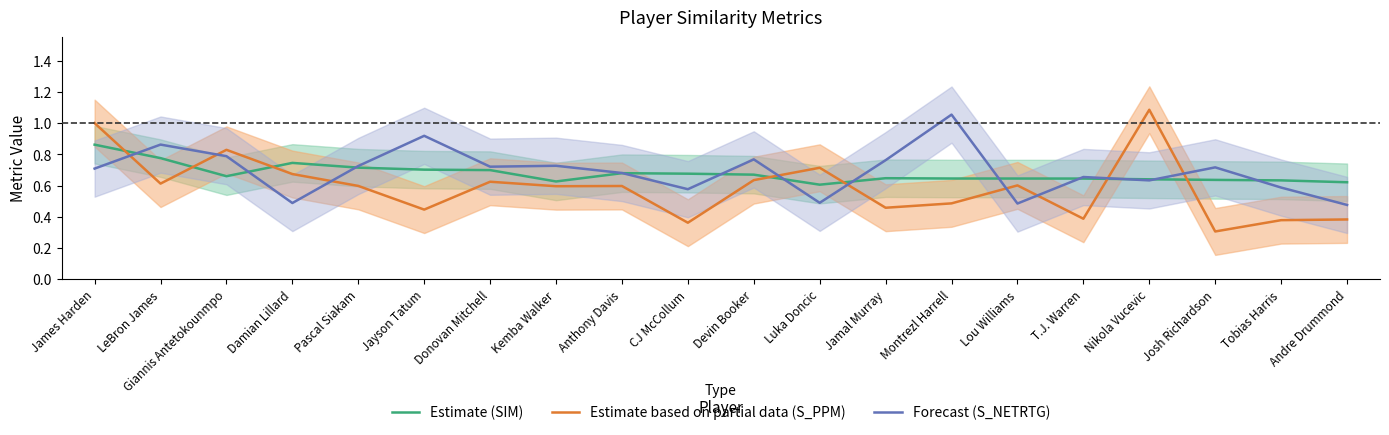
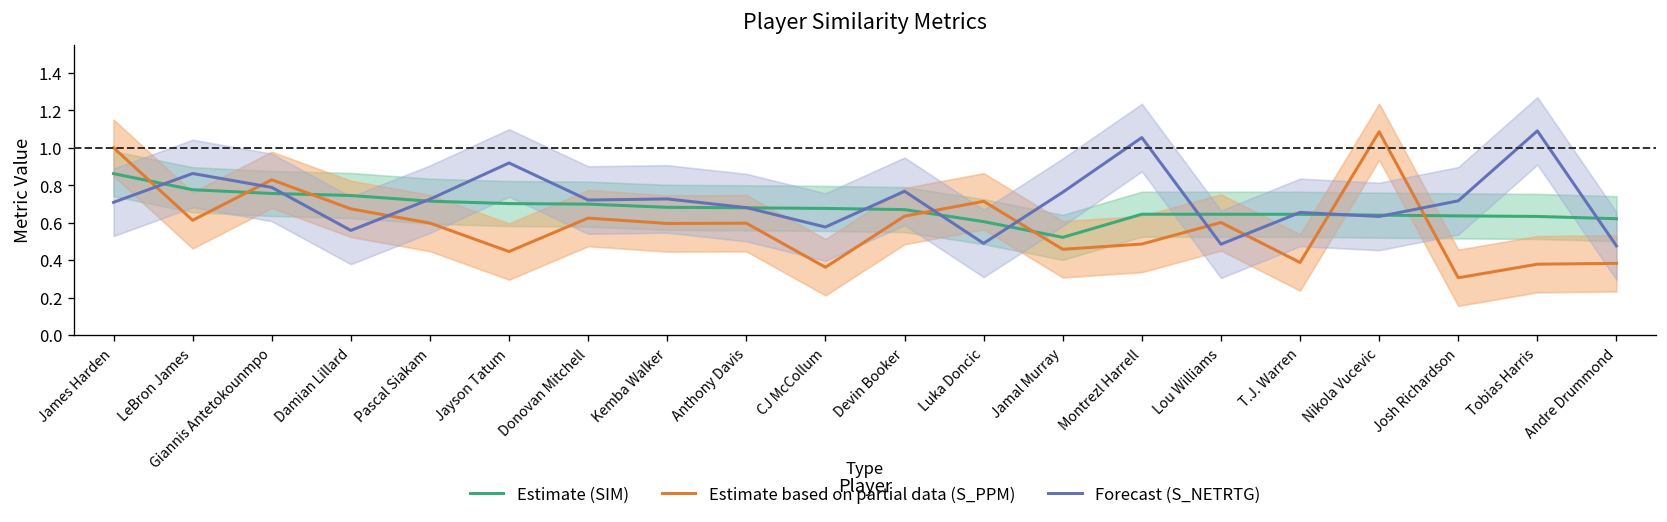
Estimate (SIM), Giannis Antetokounmpo: 0.66 -> 0.76
Forecast (S_NETRTG), Damian Lillard: 0.49 -> 0.56
Estimate (SIM), Kemba Walker: 0.63 -> 0.68
Estimate (SIM), Jamal Murray: 0.65 -> 0.52
Forecast (S_NETRTG), Tobias Harris: 0.59 -> 1.09
